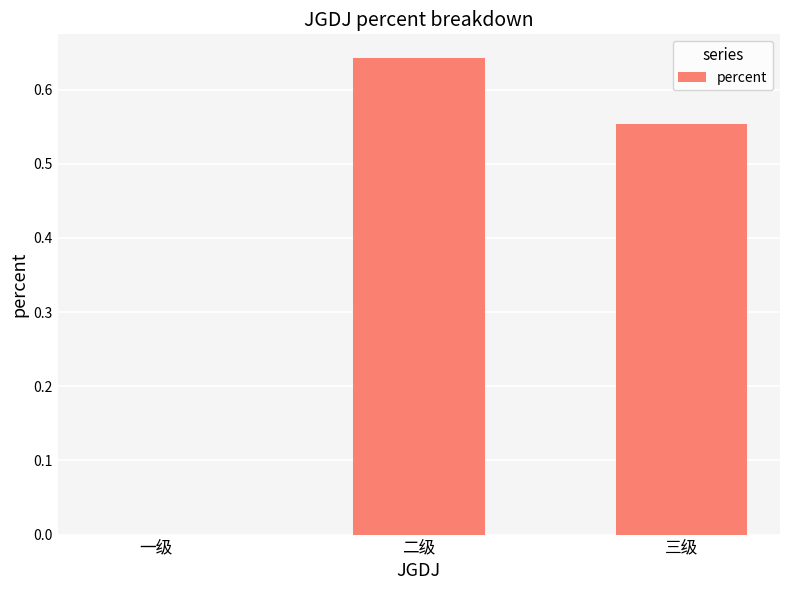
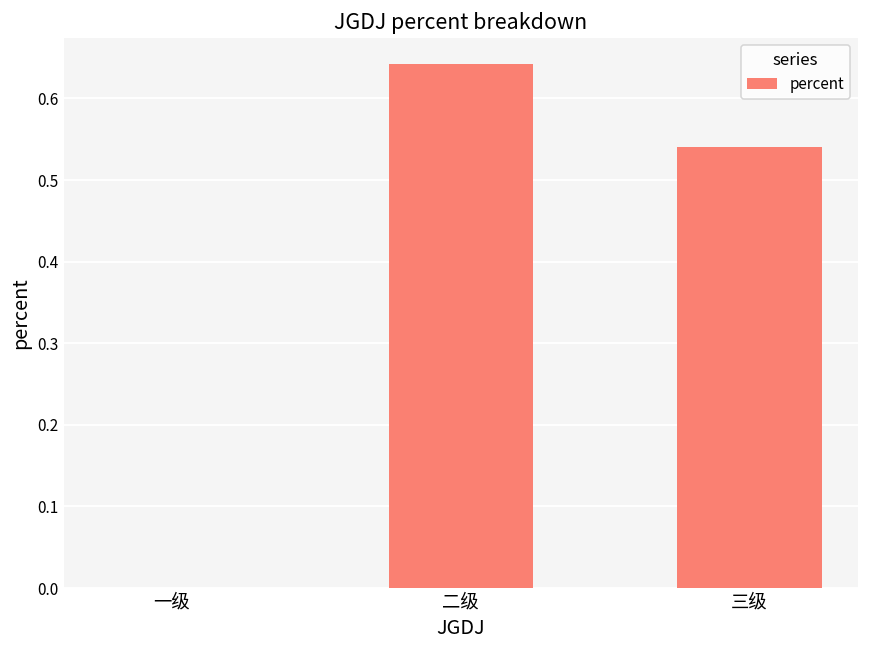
三级: 0.55 -> 0.54
